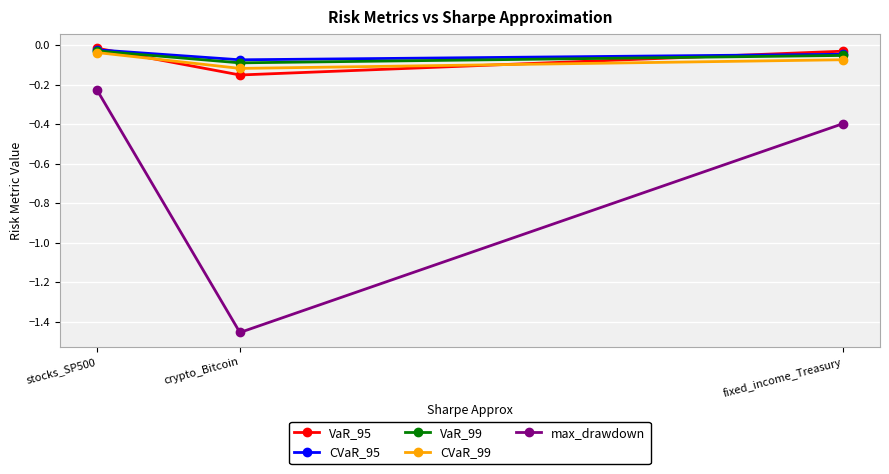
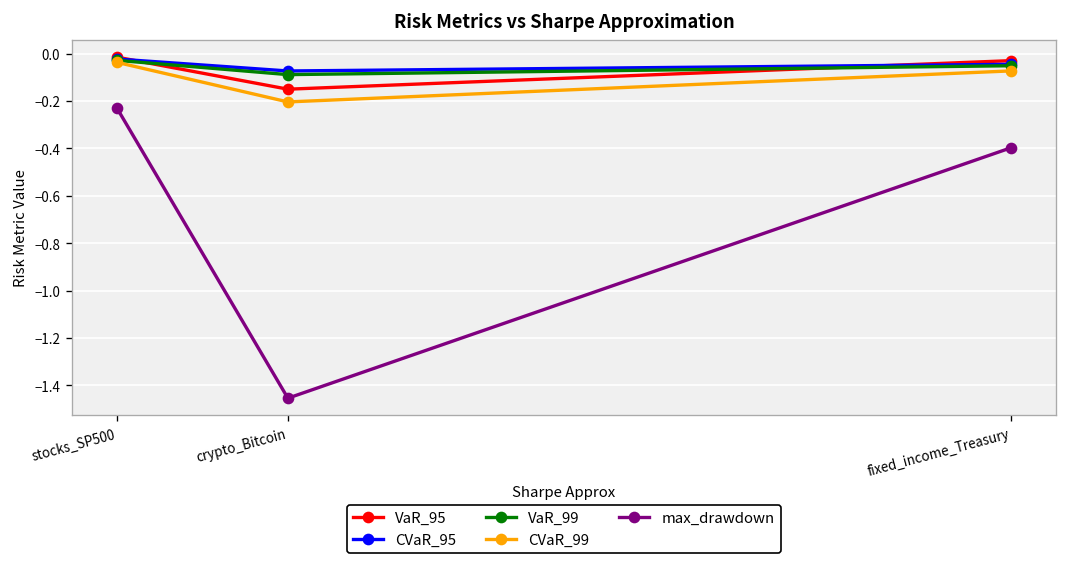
CVaR_99, crypto_Bitcoin: -0.12 -> -0.20
